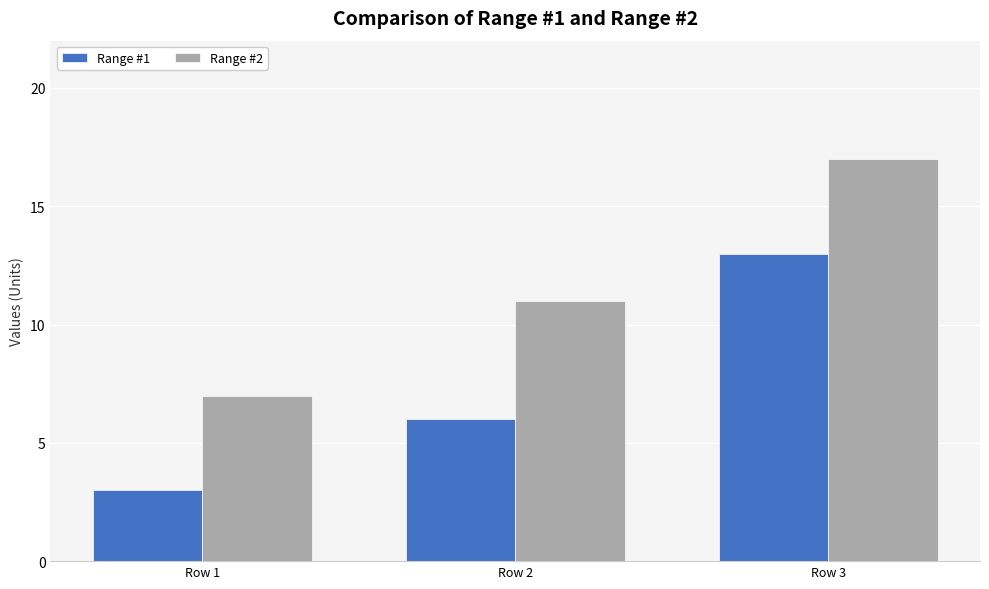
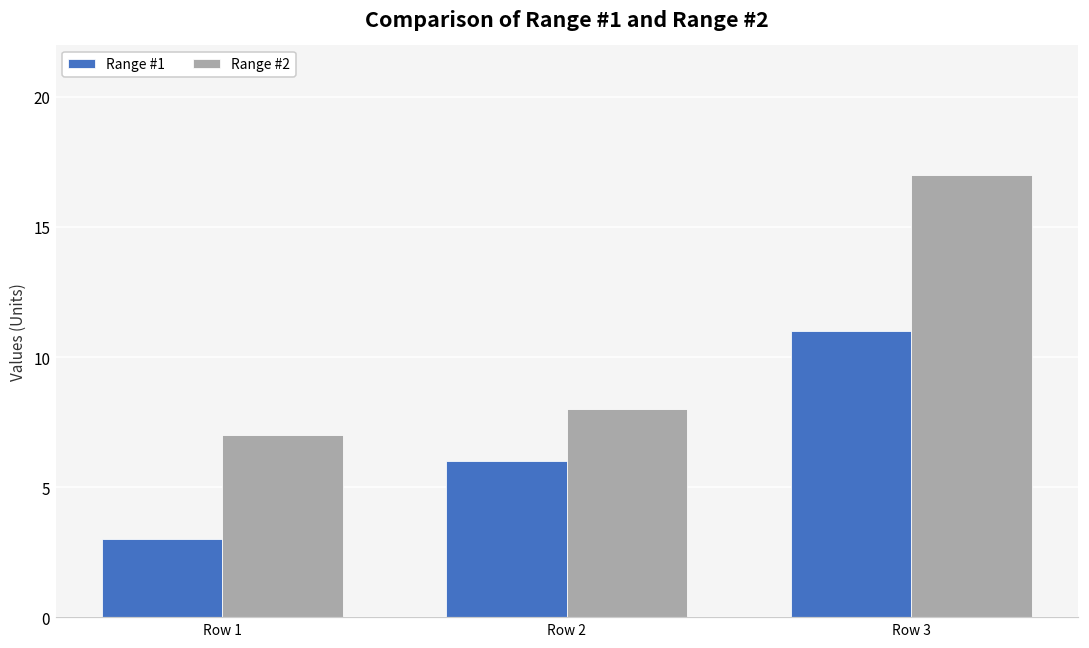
Range #2, Row 2: 11 -> 8
Range #1, Row 3: 13 -> 11
